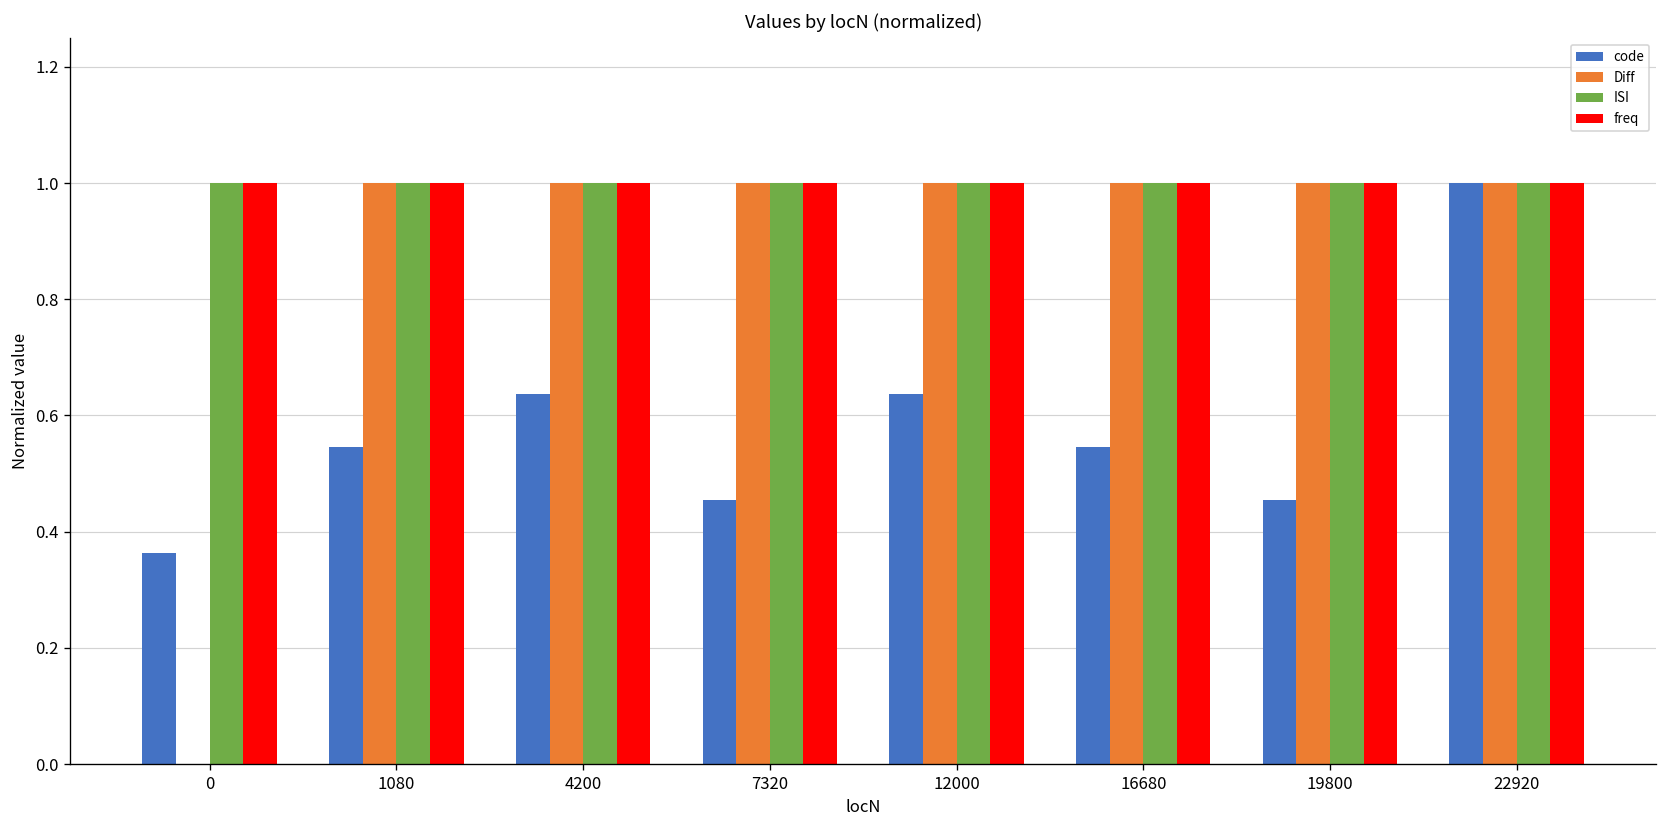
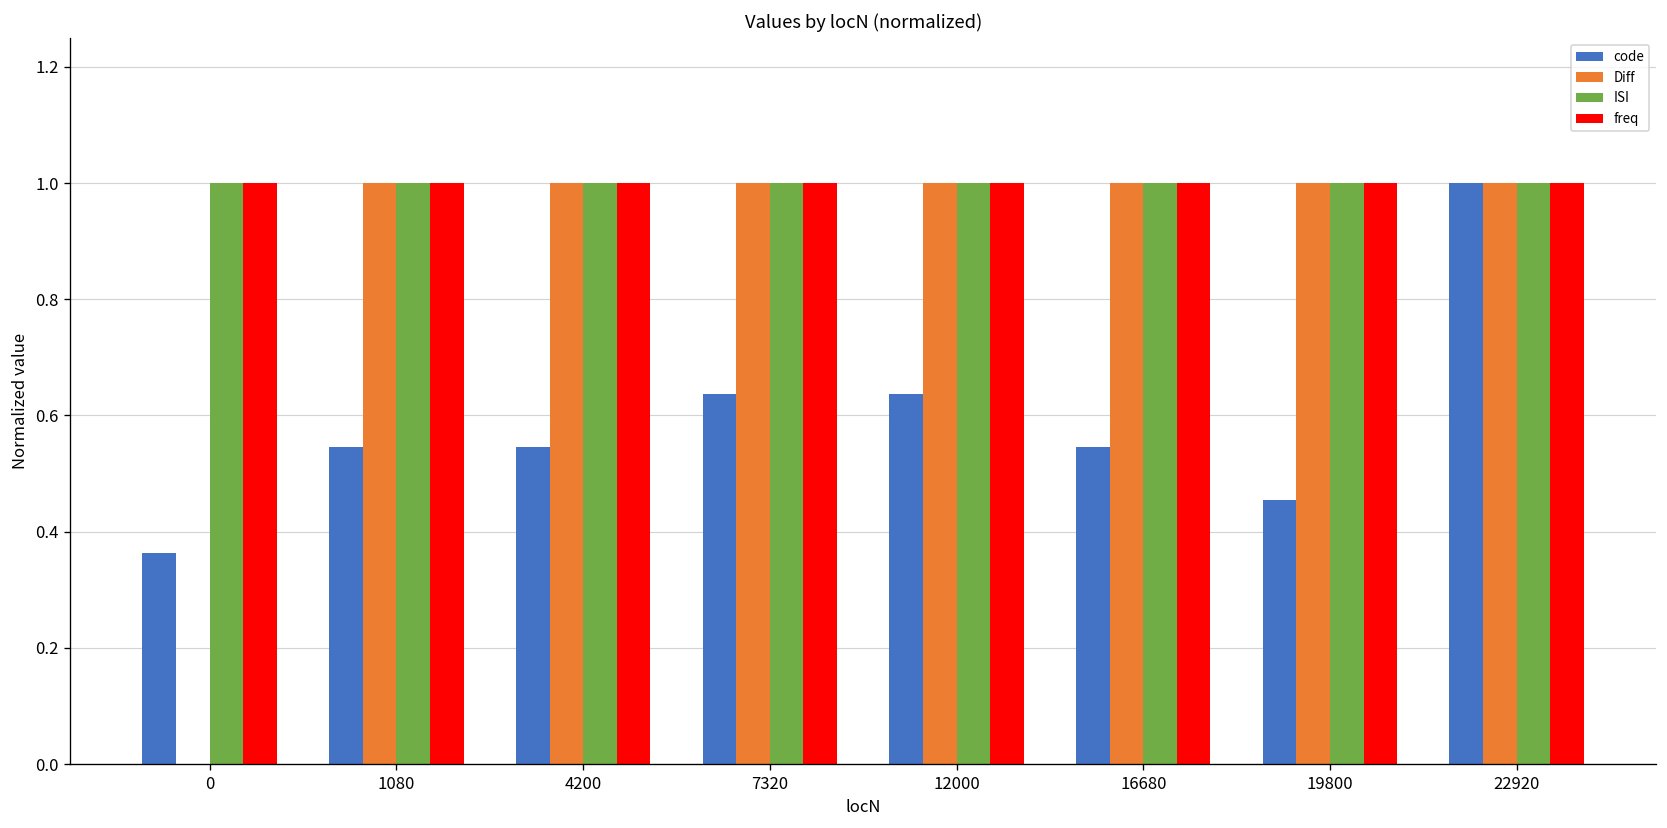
code, 4200: 0.64 -> 0.55
code, 7320: 0.45 -> 0.64
